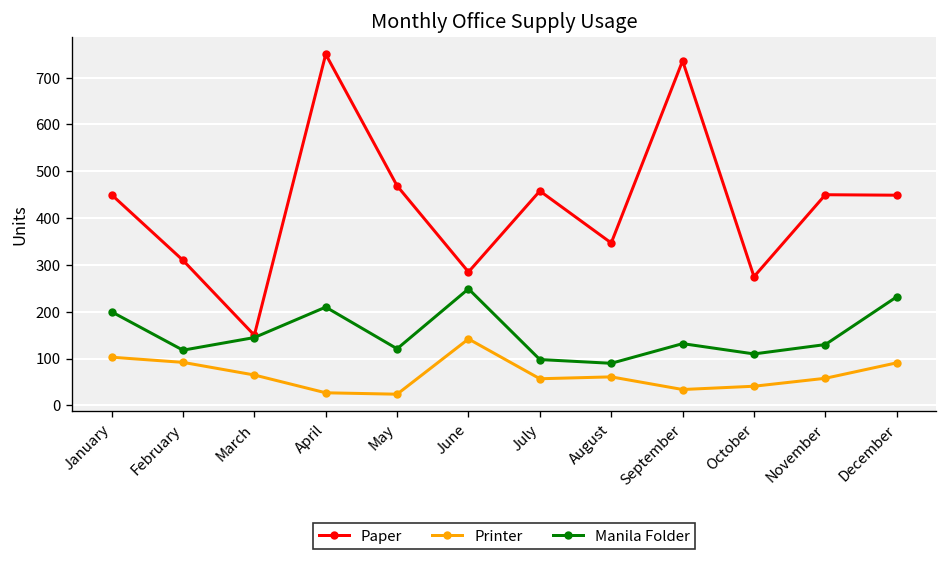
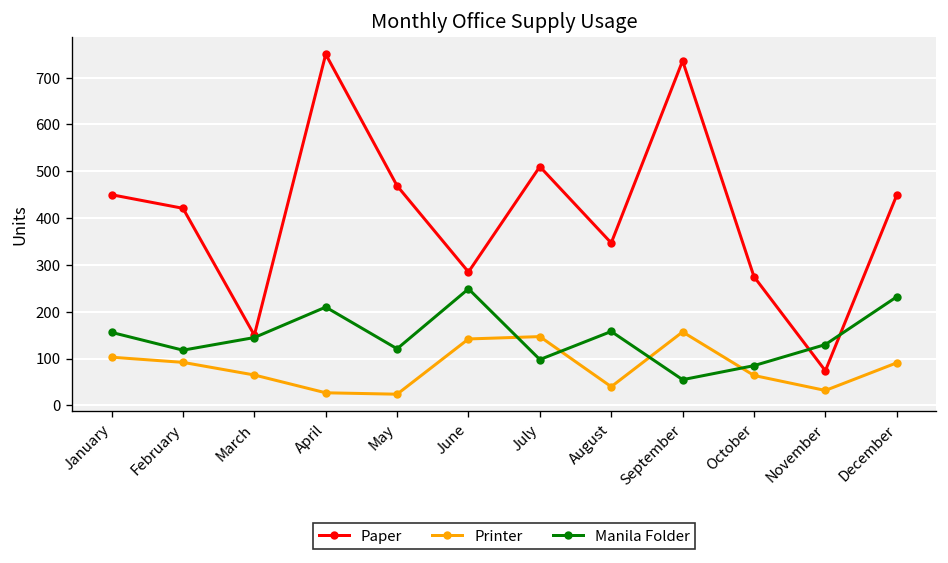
Manila Folder, January: 200 -> 160
Paper, February: 310 -> 420
Paper, July: 460 -> 510
Printer, July: 60 -> 150
Printer, August: 60 -> 40
Manila Folder, August: 90 -> 160
Printer, September: 30 -> 160
Manila Folder, September: 130 -> 60
Printer, October: 40 -> 60
Manila Folder, October: 110 -> 90
Paper, November: 450 -> 70
Printer, November: 60 -> 30
